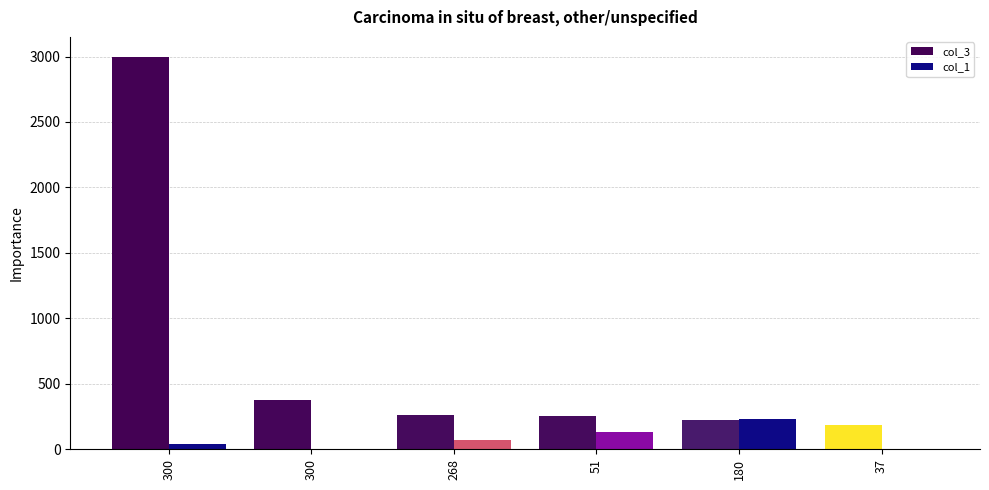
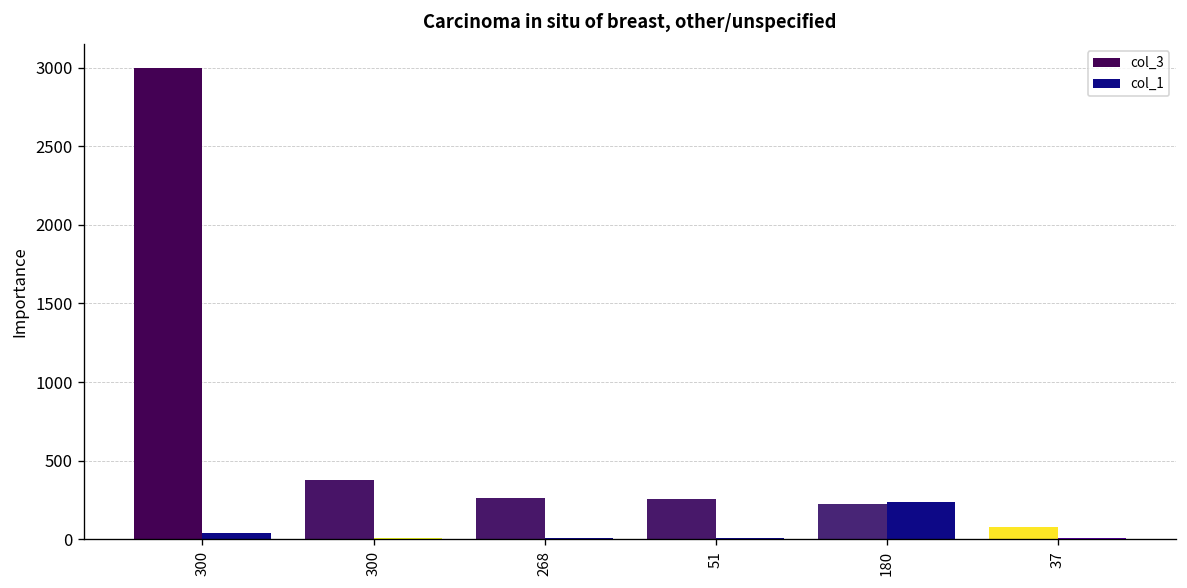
col_1, 268: 70 -> 10
col_1, 51: 130 -> 10
col_3, 37: 190 -> 80
